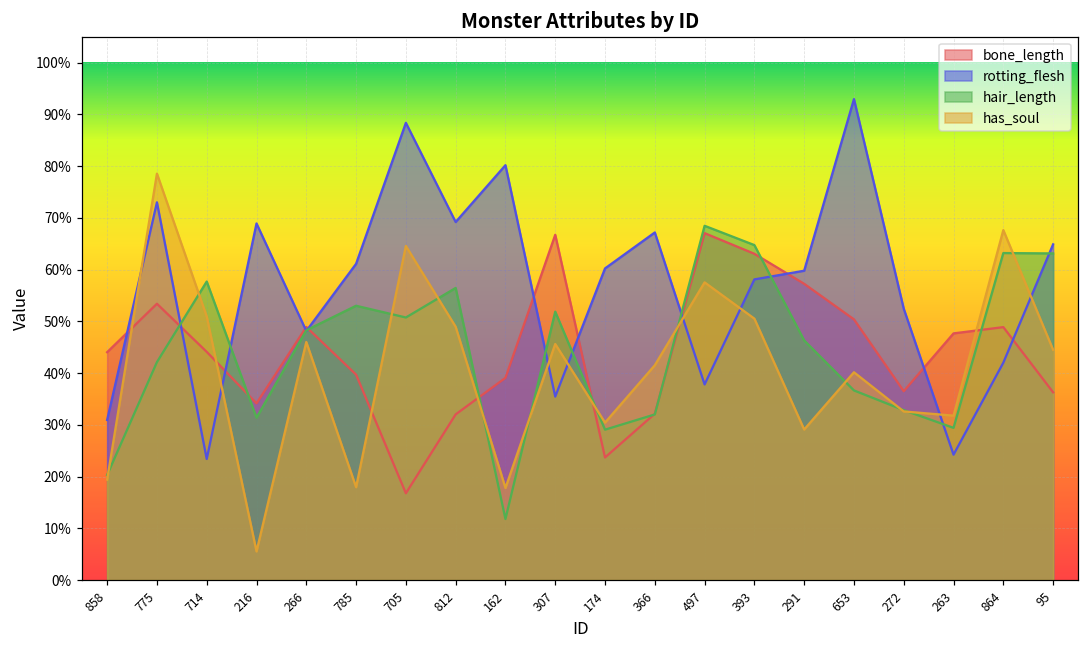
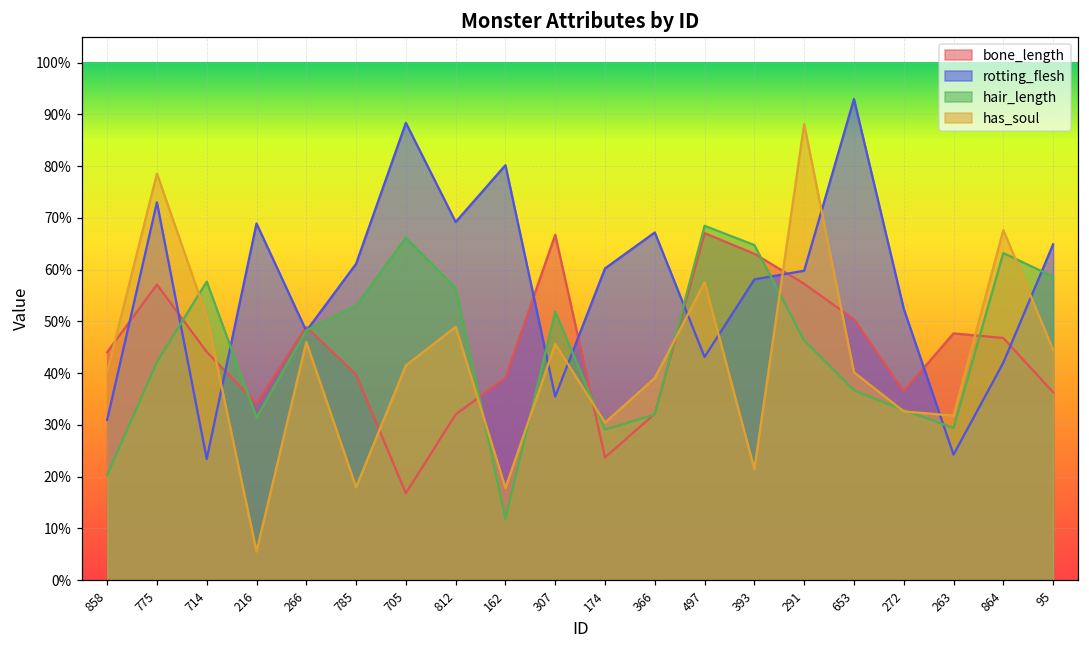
has_soul, 858: 19% -> 40%
bone_length, 775: 53% -> 57%
hair_length, 705: 51% -> 66%
has_soul, 705: 65% -> 41%
has_soul, 366: 42% -> 39%
rotting_flesh, 497: 38% -> 43%
has_soul, 393: 51% -> 21%
has_soul, 291: 29% -> 88%
bone_length, 864: 49% -> 47%
hair_length, 95: 63% -> 59%
